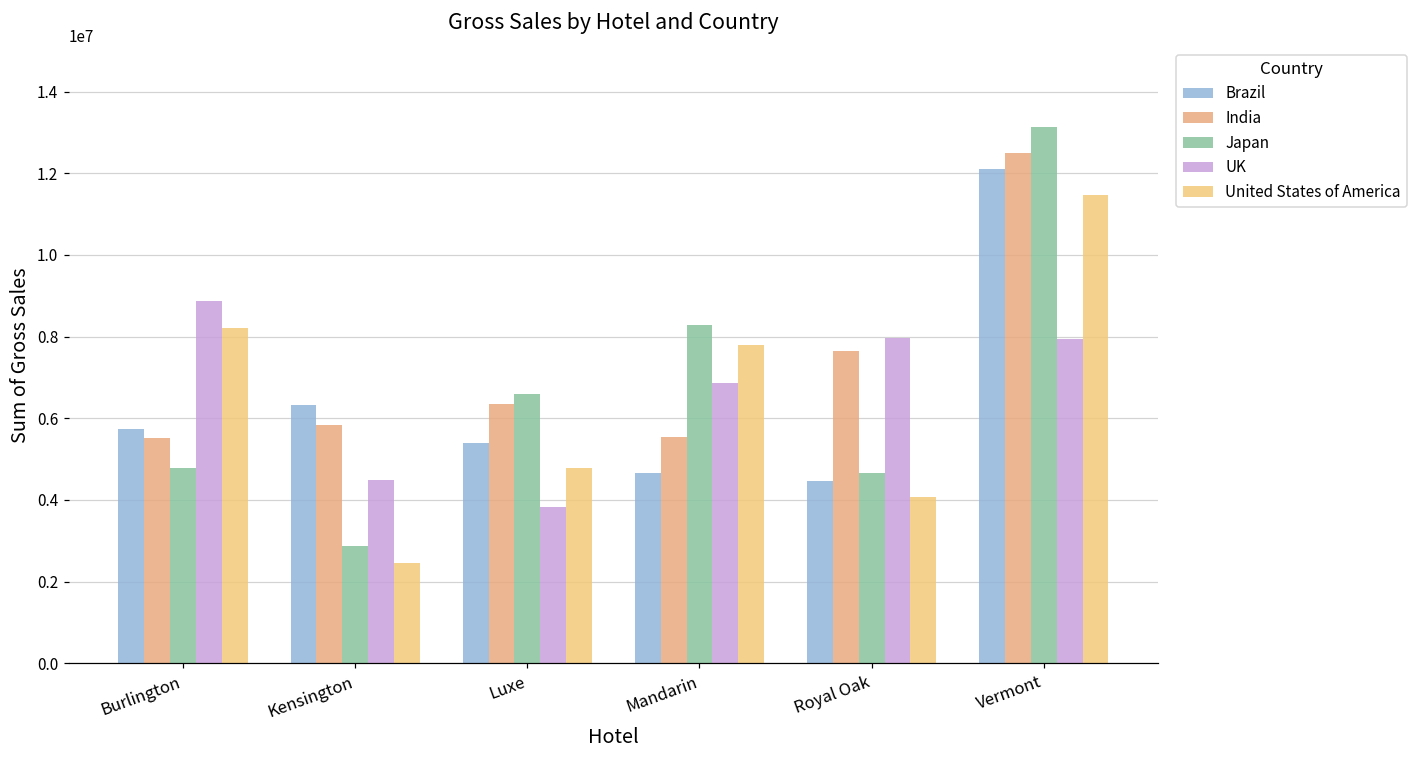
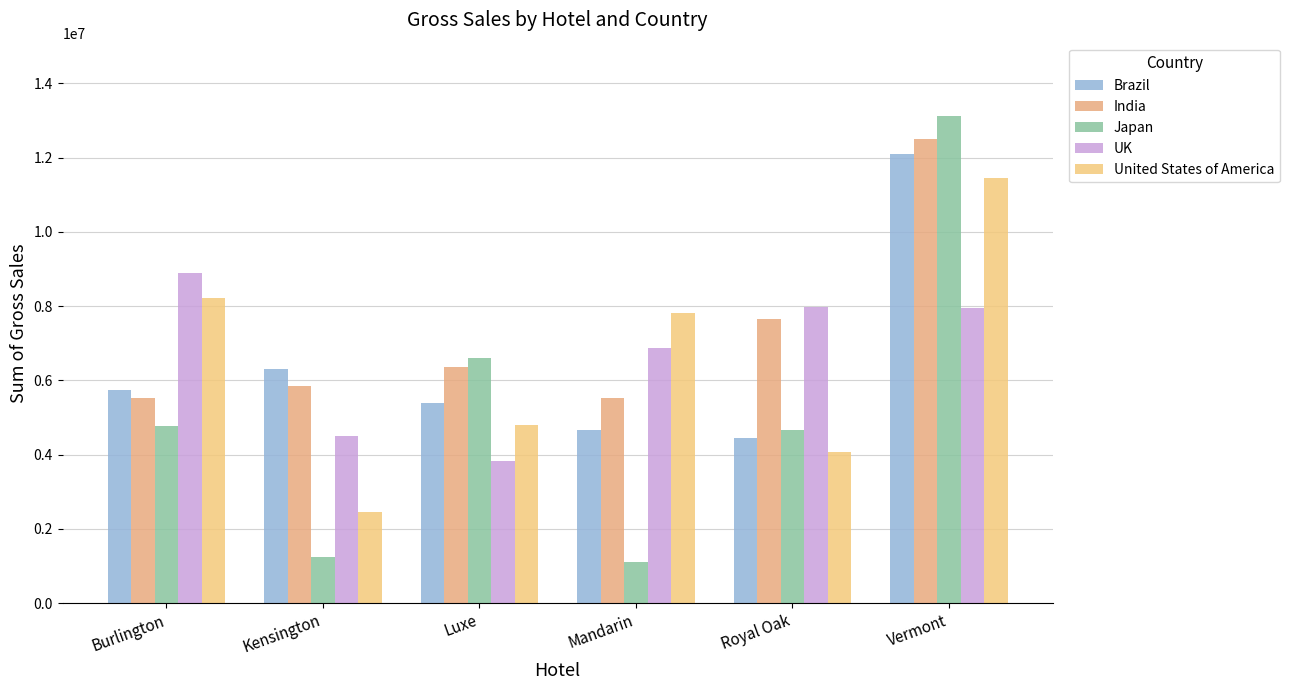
Japan, Kensington: 2900000 -> 1200000
Japan, Mandarin: 8300000 -> 1100000
